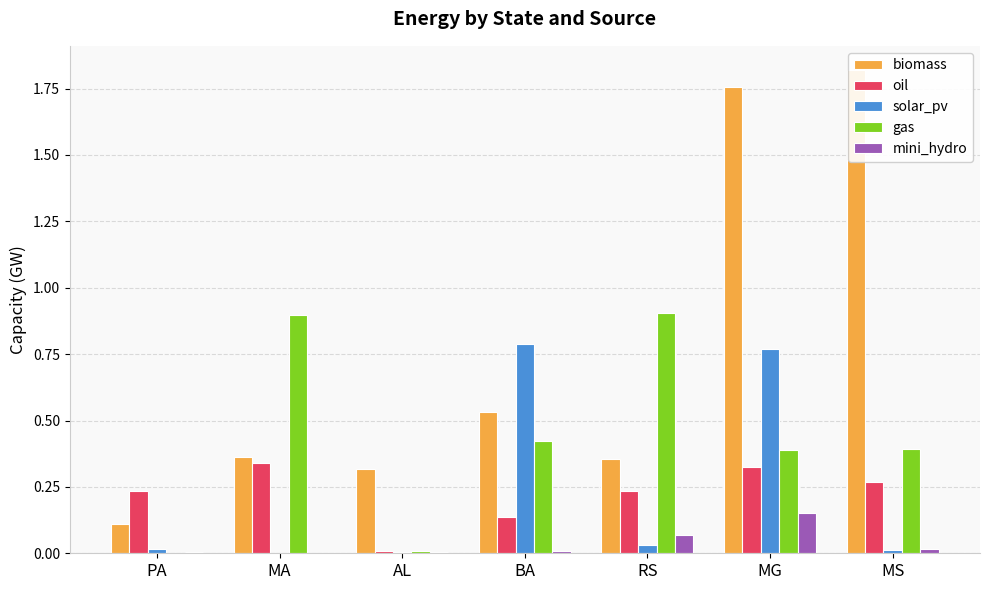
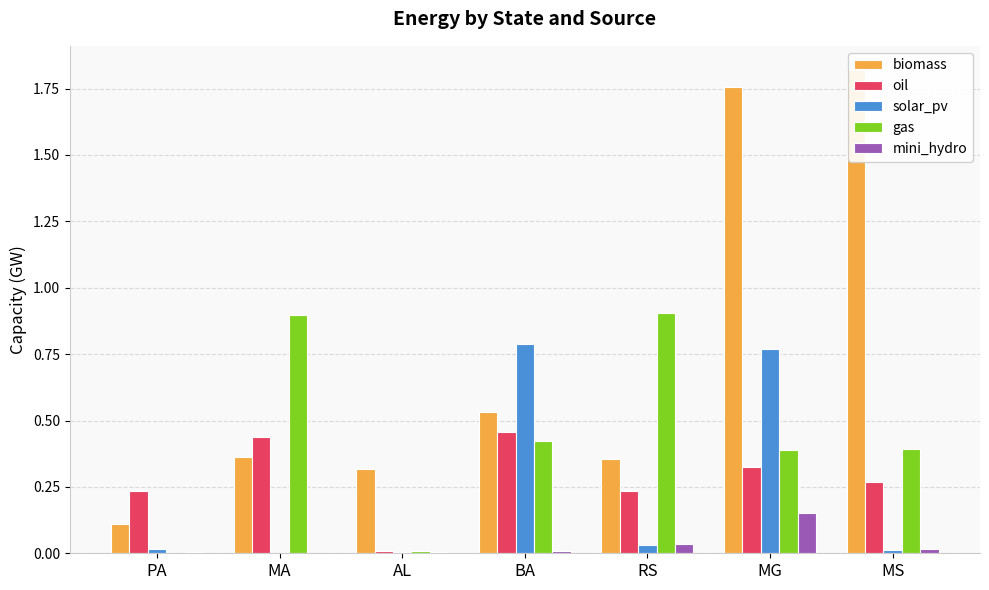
oil, MA: 0.34 -> 0.44
oil, BA: 0.14 -> 0.46
mini_hydro, RS: 0.07 -> 0.04
